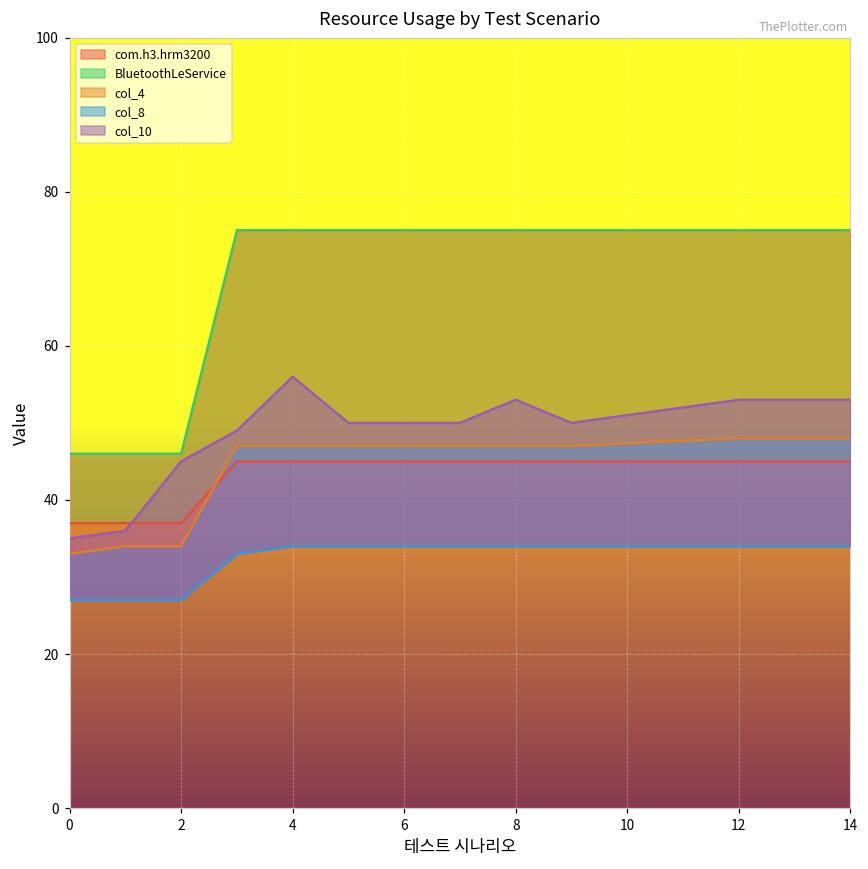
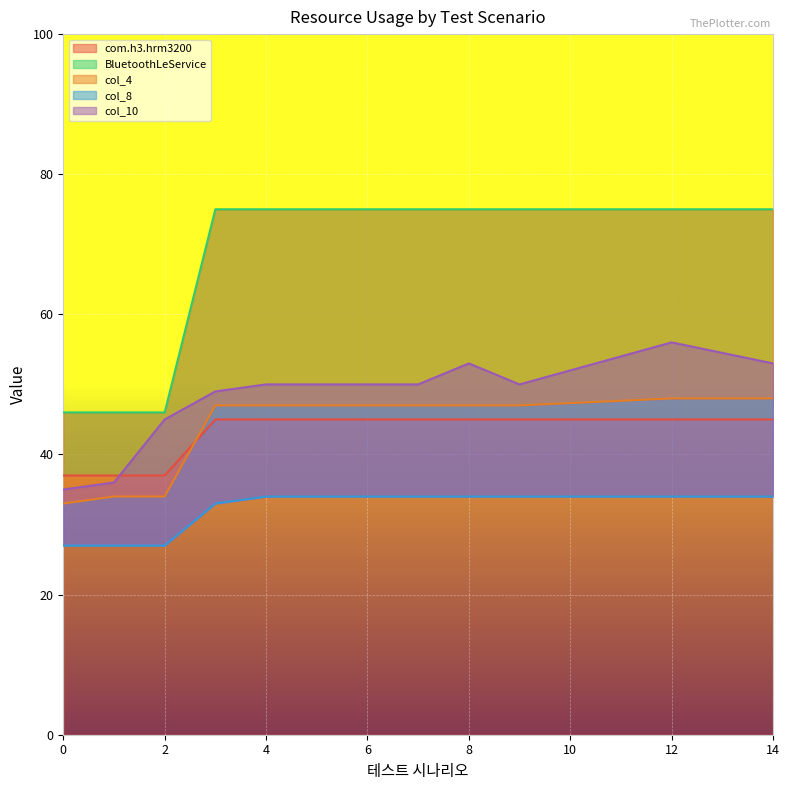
col_10, 4: 56 -> 50
col_10, 12: 53 -> 56
